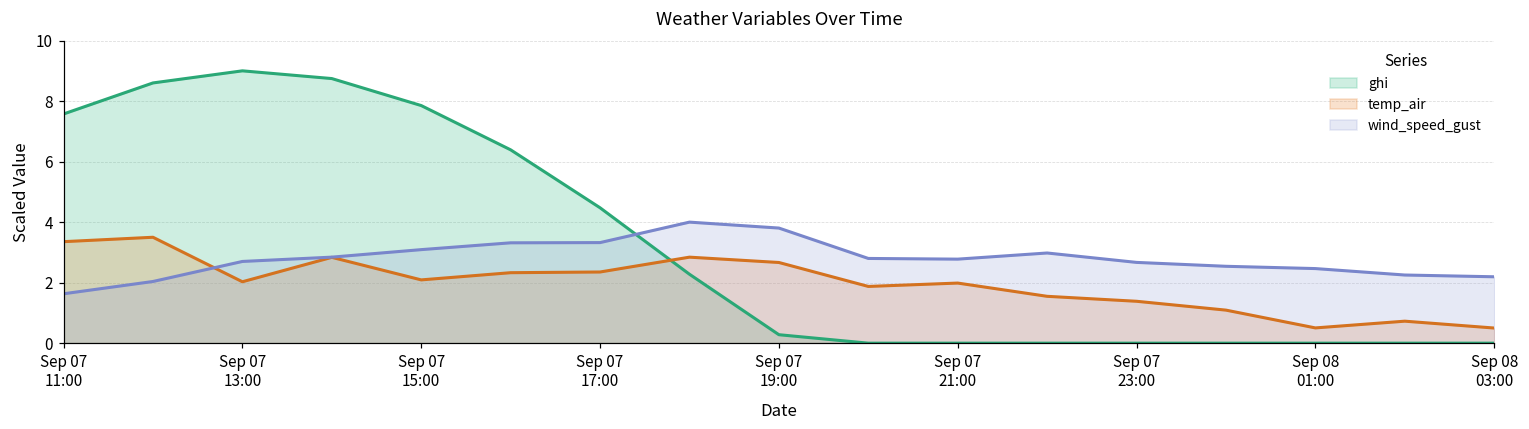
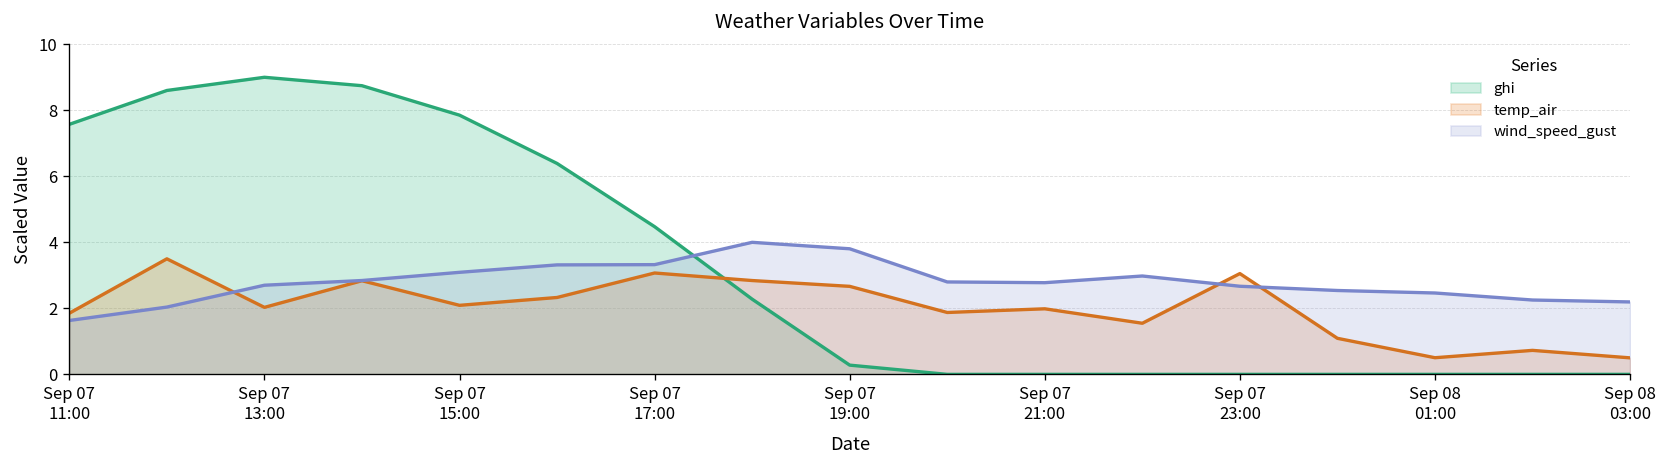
temp_air, Sep 07 11:00: 3.4 -> 1.9
temp_air, Sep 07 17:00: 2.4 -> 3.1
temp_air, Sep 07 23:00: 1.4 -> 3.1
